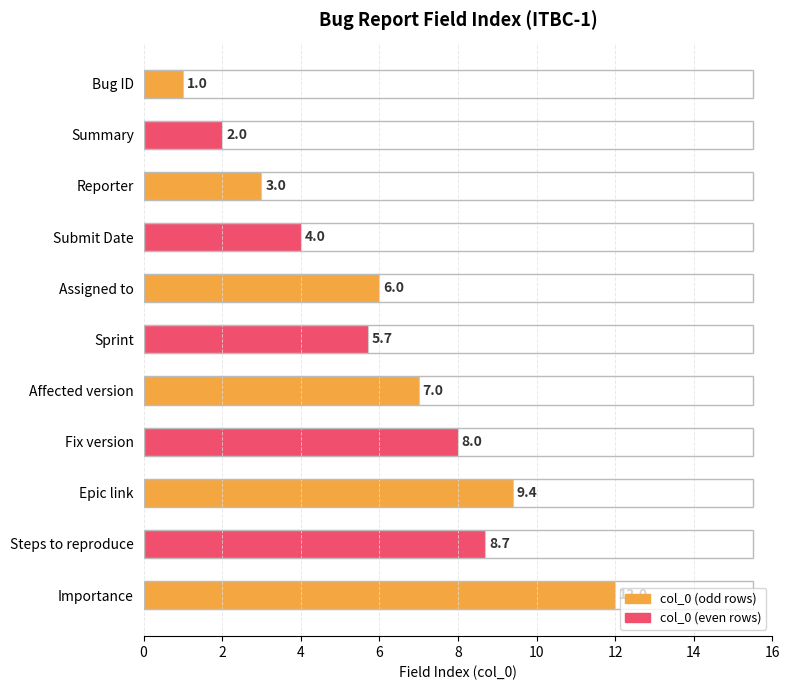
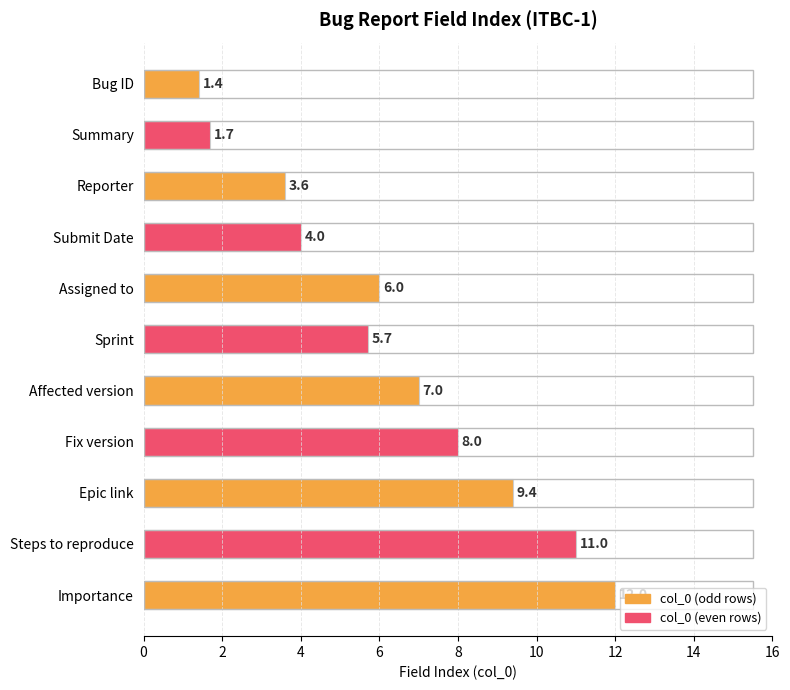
Bug ID: 1.0 -> 1.4
Summary: 2.0 -> 1.7
Reporter: 3.0 -> 3.6
Steps to reproduce: 8.7 -> 11.0
